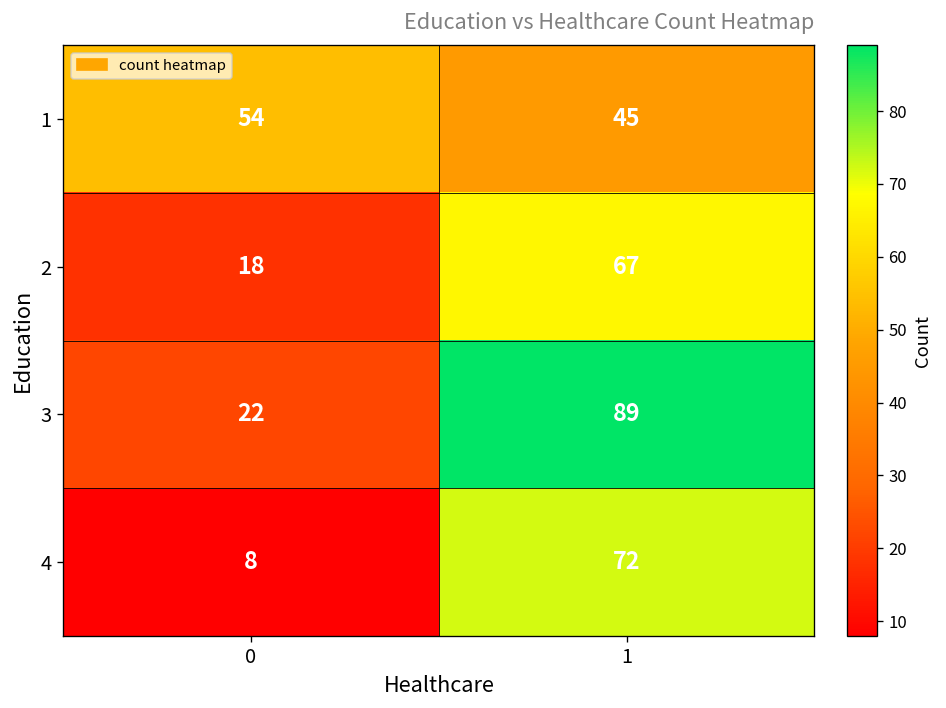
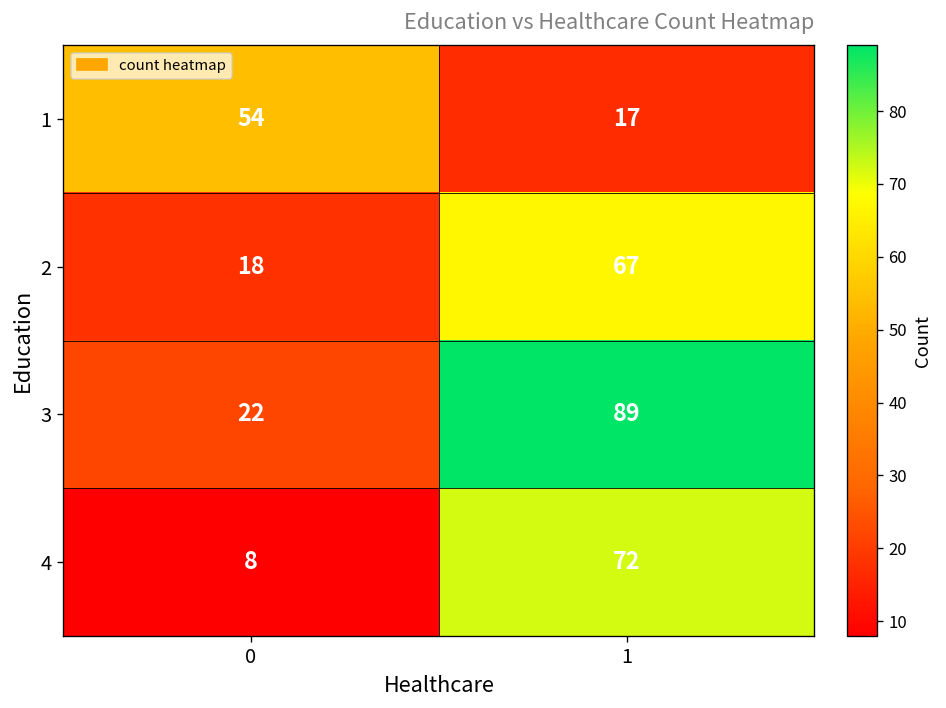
1, 1: 45 -> 17
